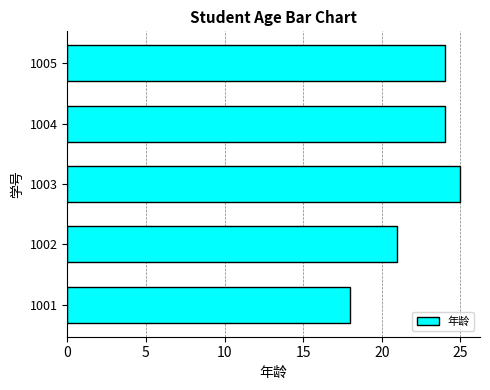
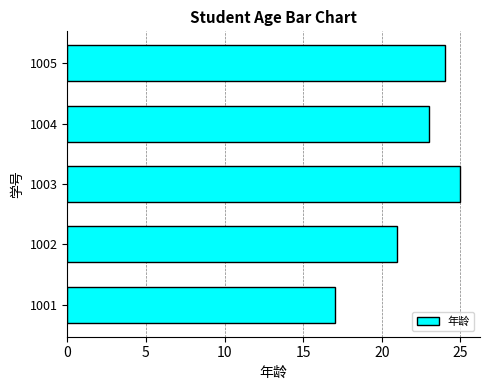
1004: 24 -> 23
1001: 18 -> 17
